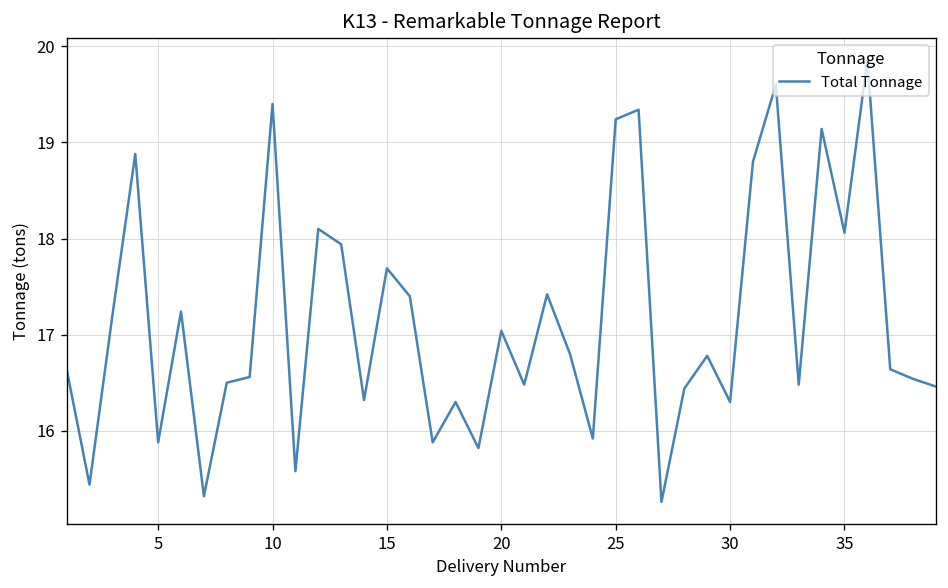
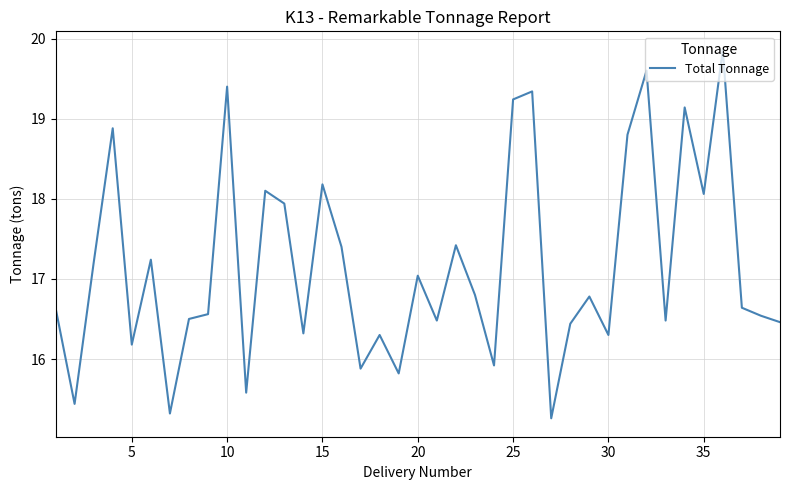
5: 15.9 -> 16.2
15: 17.7 -> 18.2
